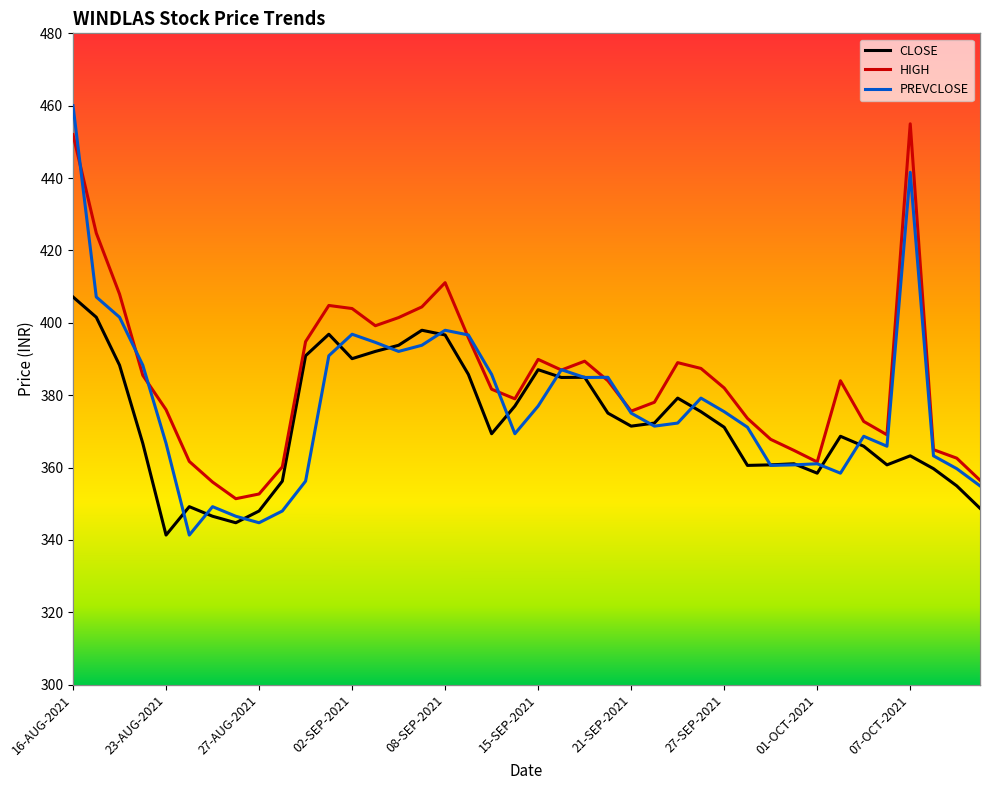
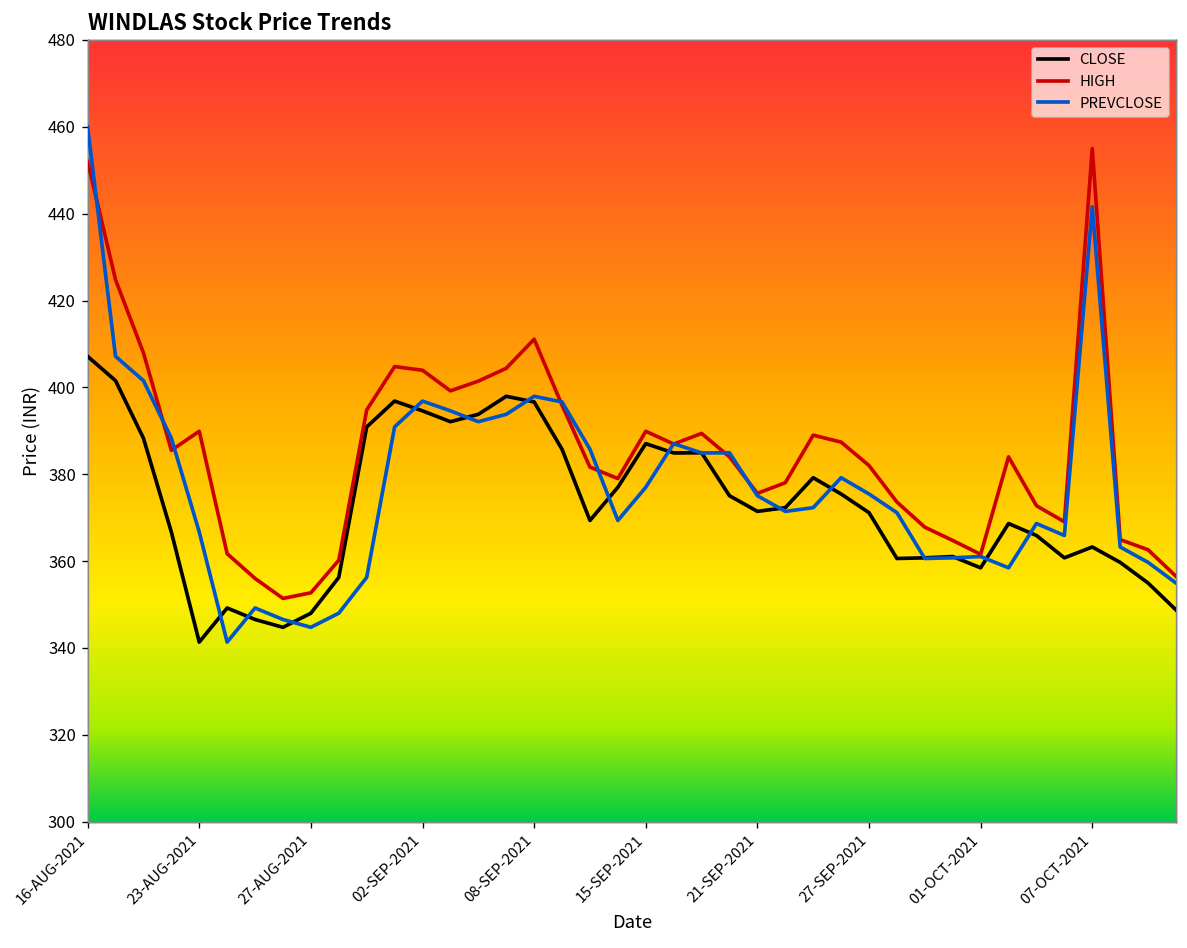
HIGH, 23-AUG-2021: 376 -> 390
CLOSE, 02-SEP-2021: 390 -> 395
